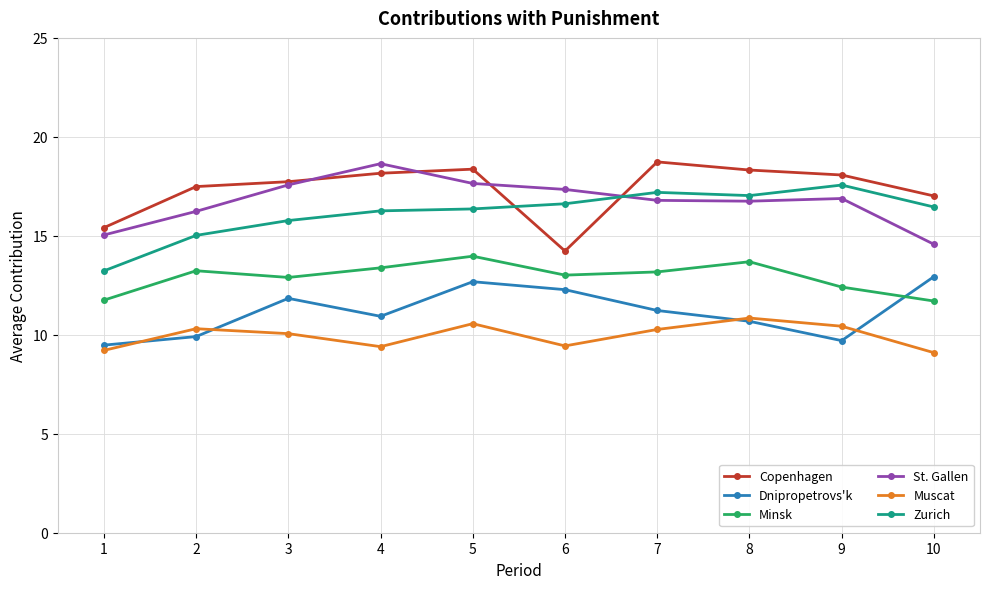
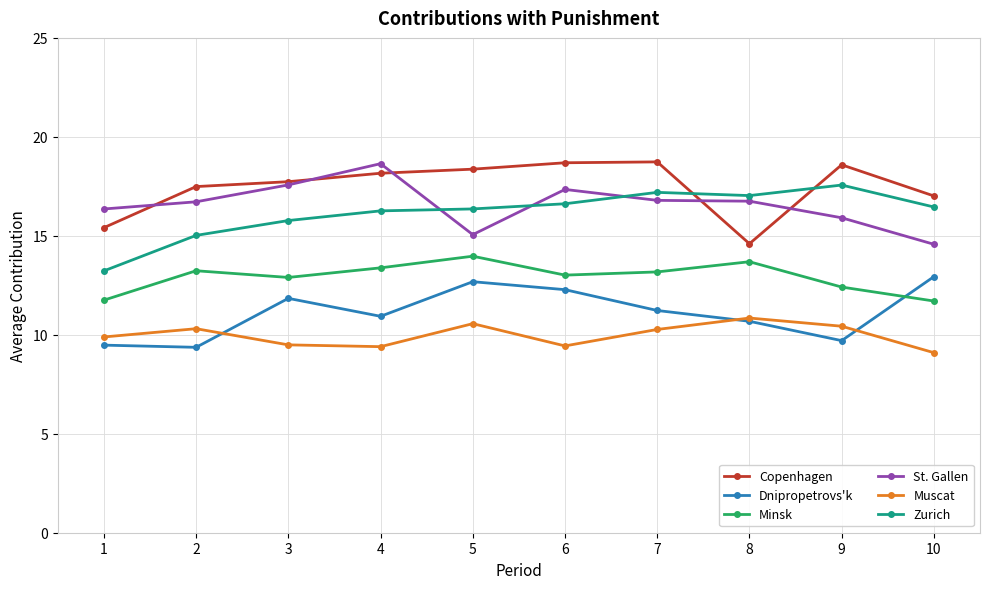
St. Gallen, 1: 15.0 -> 16.4
Muscat, 1: 9.2 -> 9.9
Dnipropetrovs'k, 2: 9.9 -> 9.4
St. Gallen, 2: 16.2 -> 16.7
Muscat, 3: 10.1 -> 9.5
St. Gallen, 5: 17.6 -> 15.1
Copenhagen, 6: 14.2 -> 18.7
Copenhagen, 8: 18.3 -> 14.6
Copenhagen, 9: 18.1 -> 18.6
St. Gallen, 9: 16.9 -> 15.9
